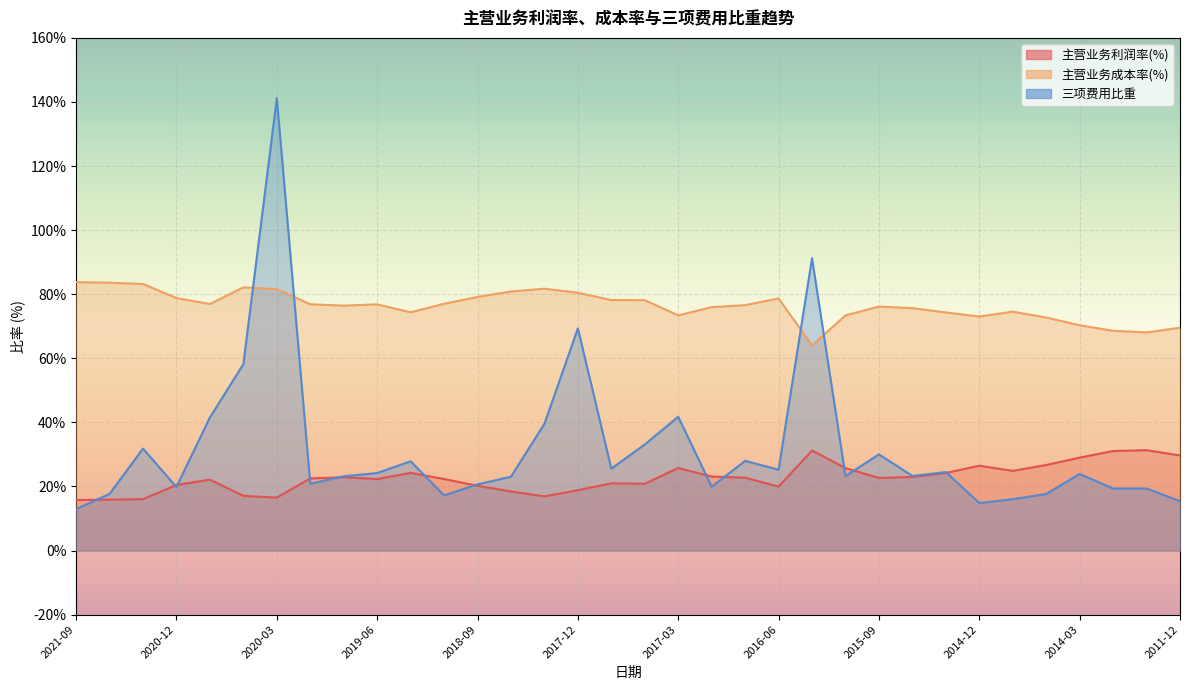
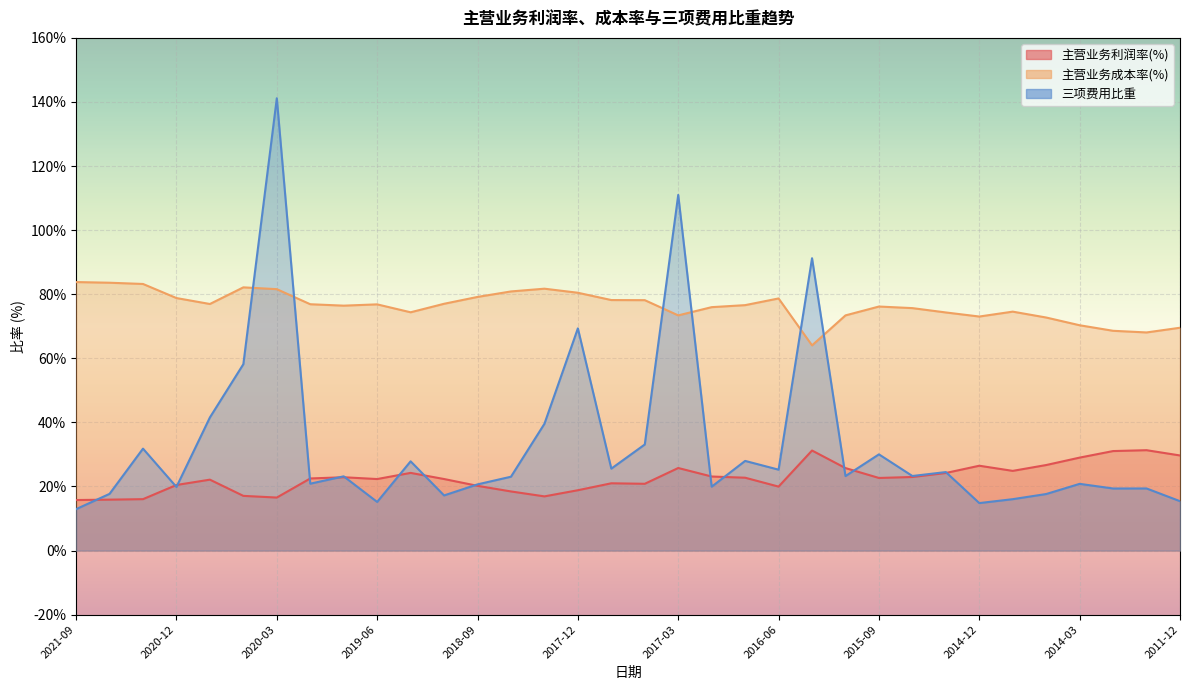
三项费用比重, 2019-06: 24% -> 15%
三项费用比重, 2017-03: 42% -> 111%
三项费用比重, 2014-03: 24% -> 21%
